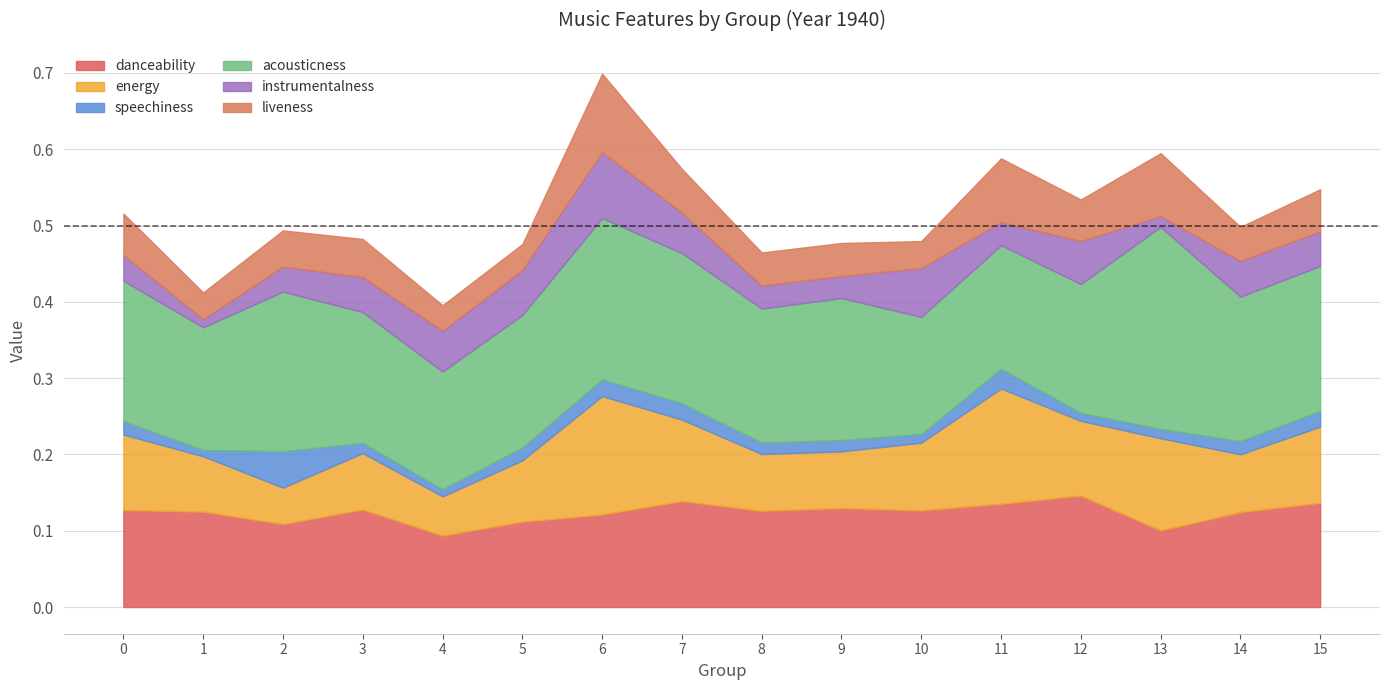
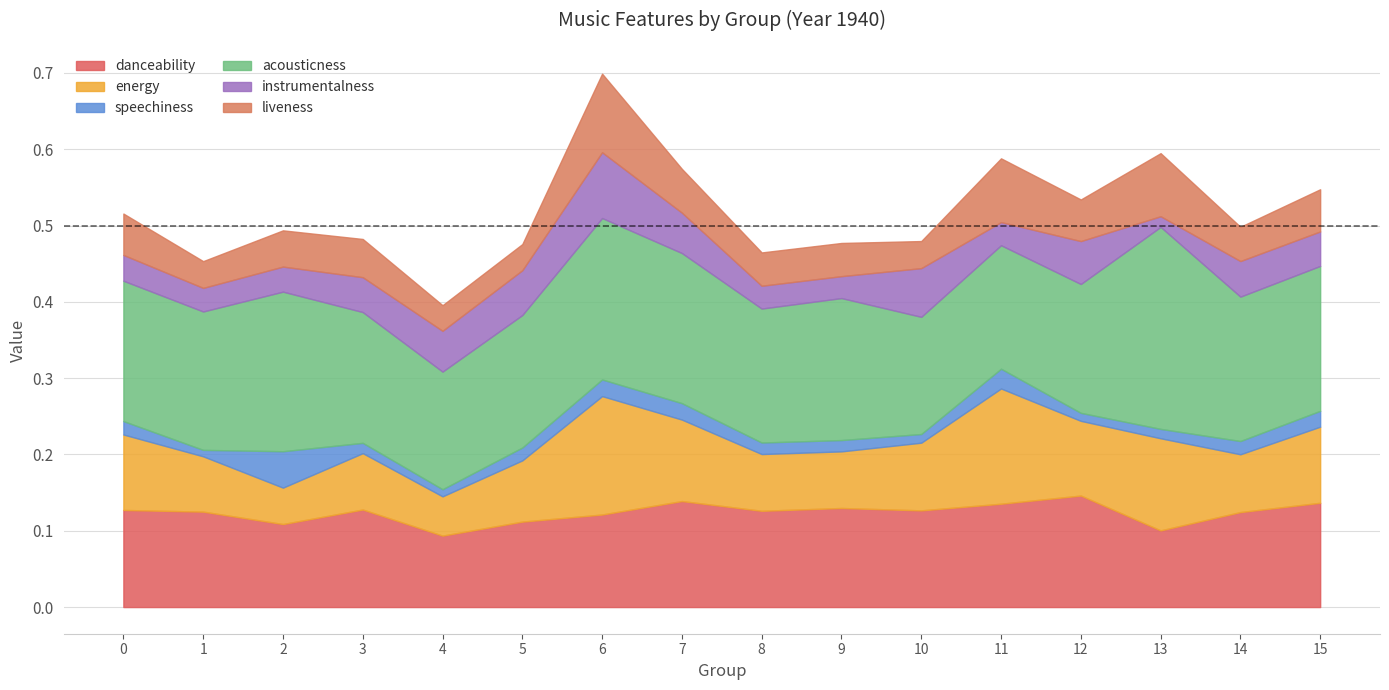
acousticness, 1: 0.16 -> 0.18
instrumentalness, 1: 0.01 -> 0.03
